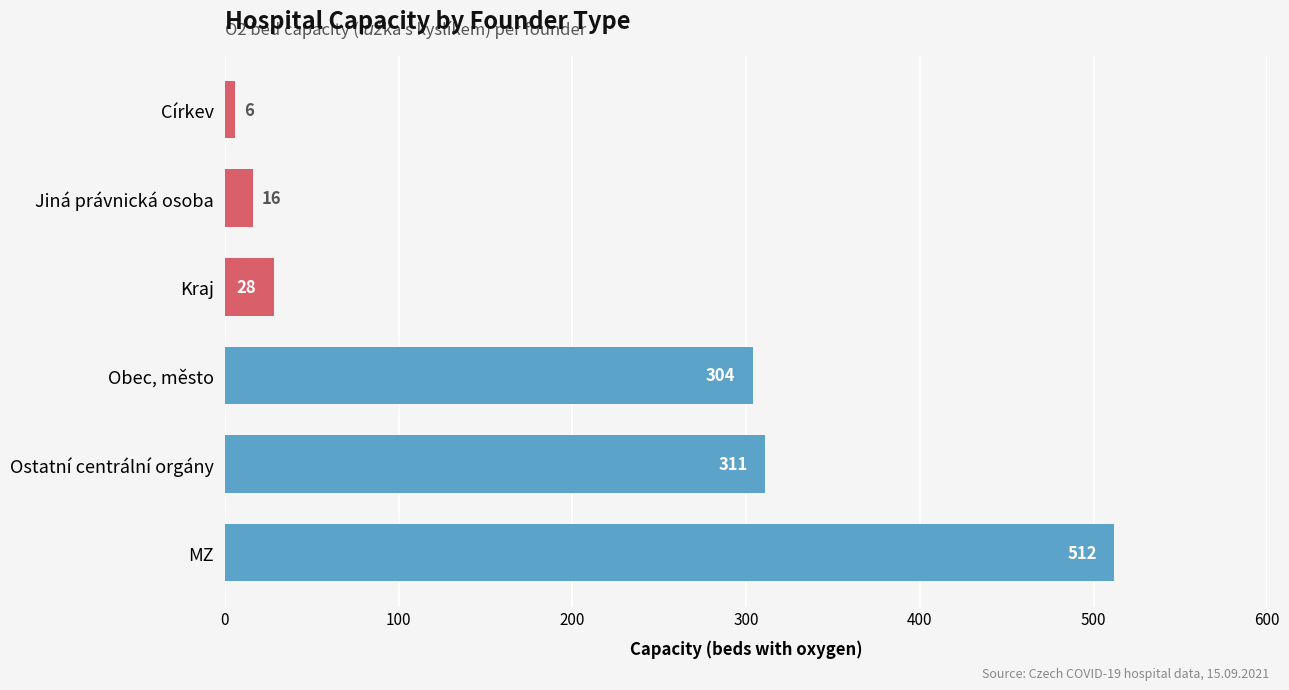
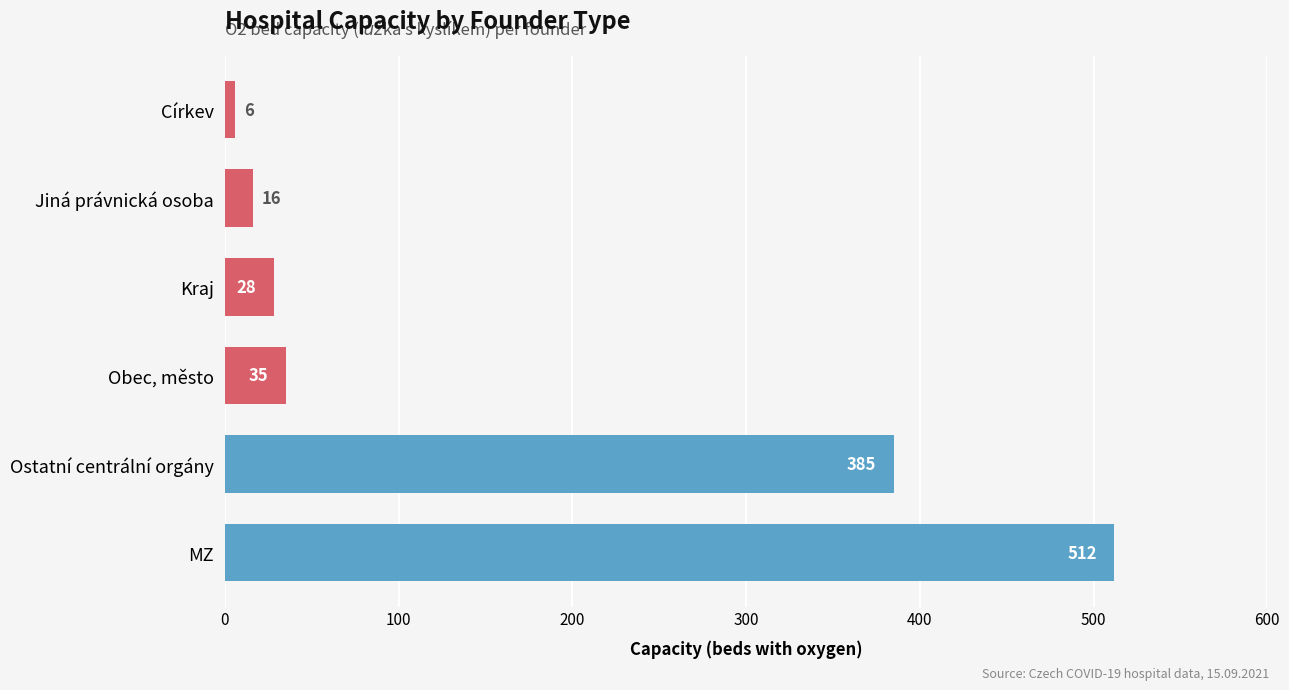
Obec, město: 304 -> 35
Ostatní centrální orgány: 311 -> 385
